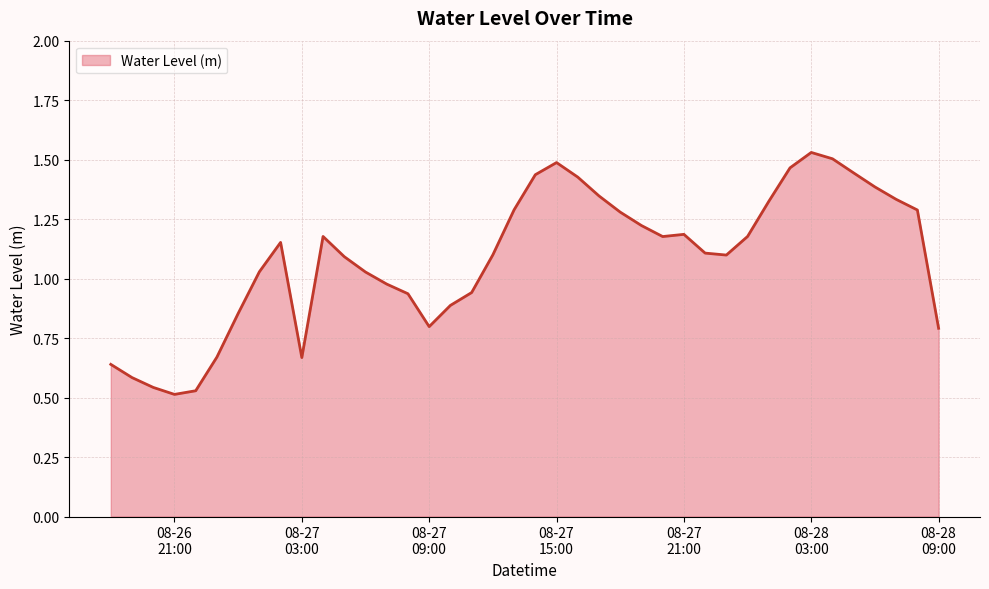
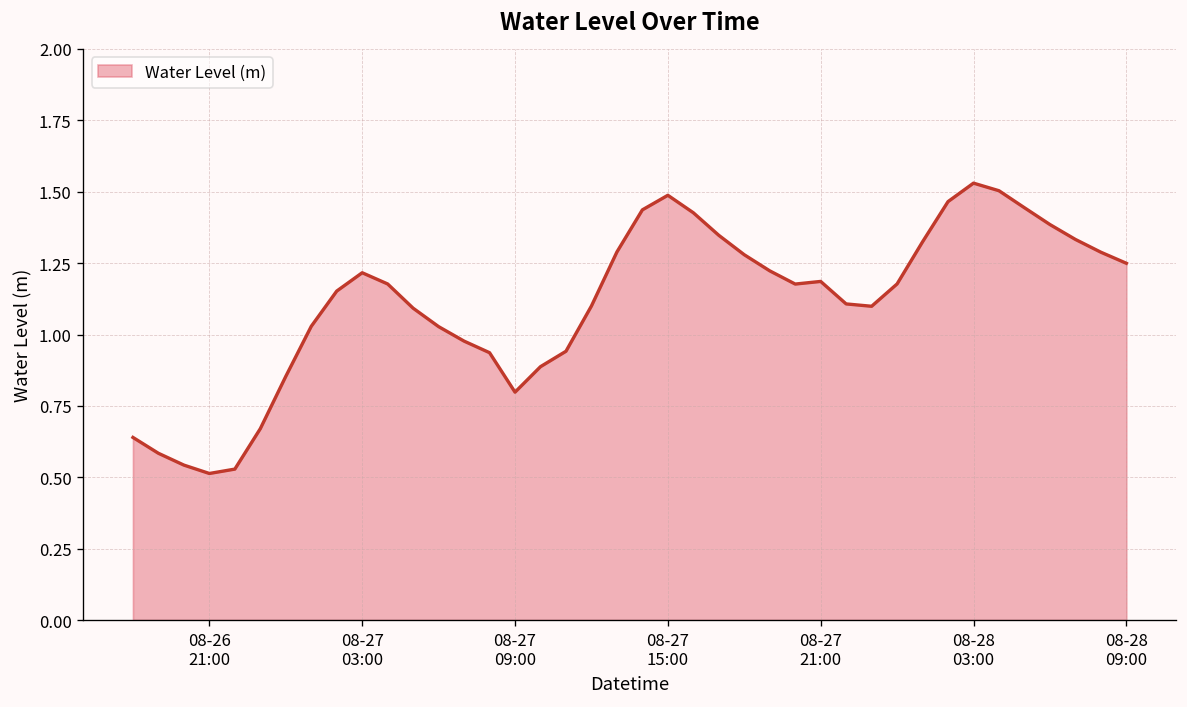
08-27 03:00: 0.67 -> 1.22
08-28 09:00: 0.79 -> 1.25
